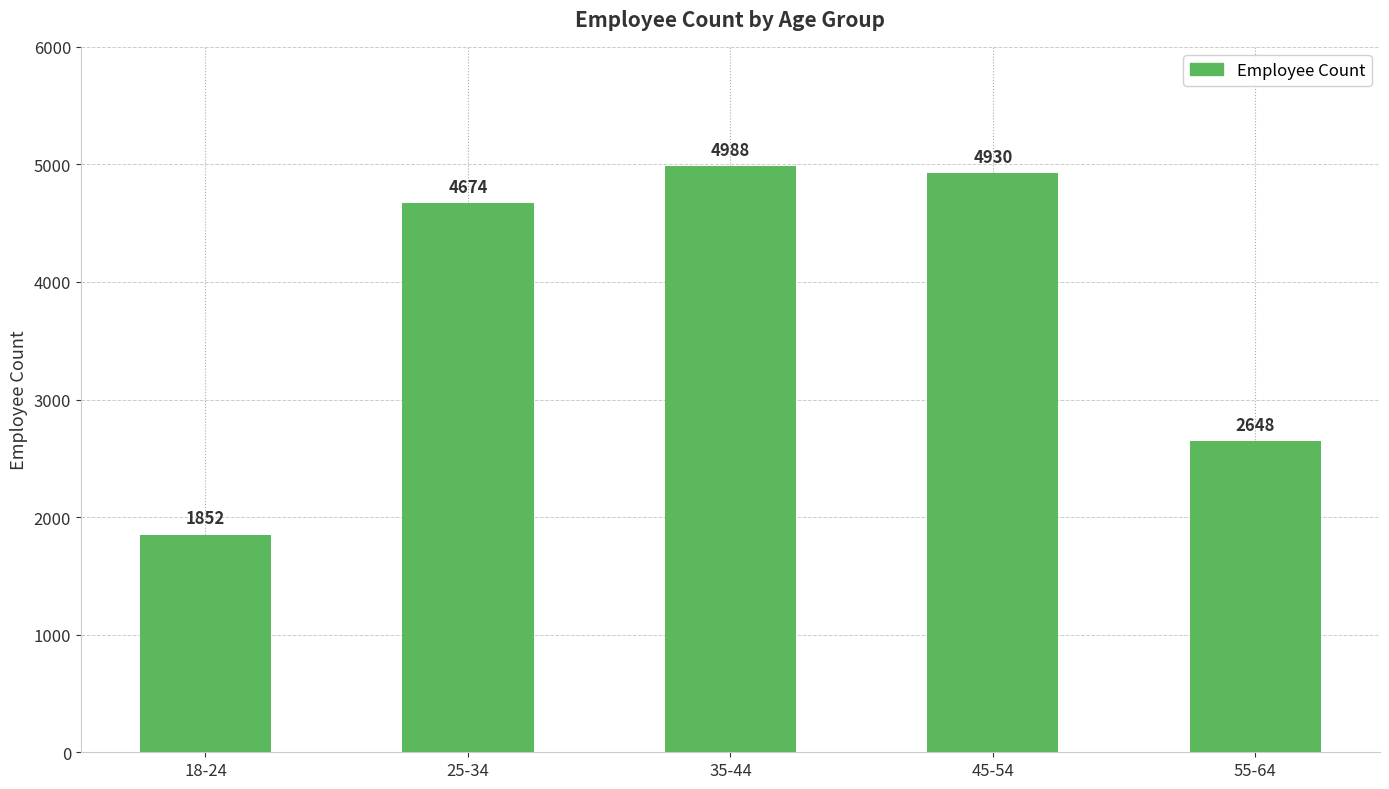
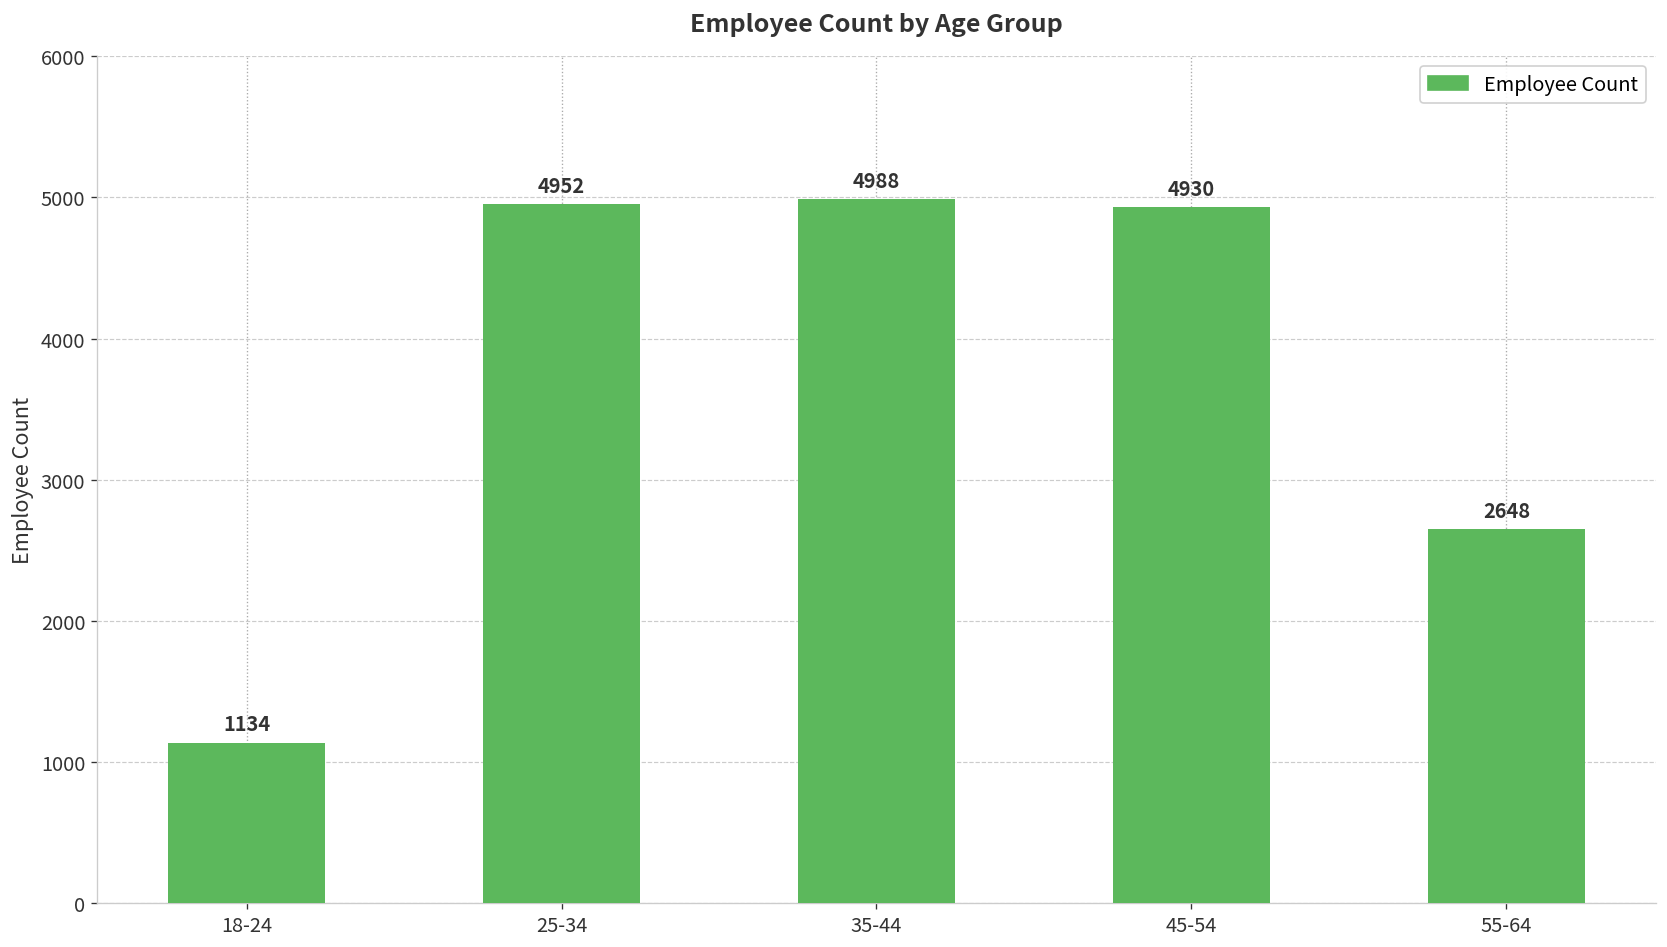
18-24: 1852 -> 1134
25-34: 4674 -> 4952
